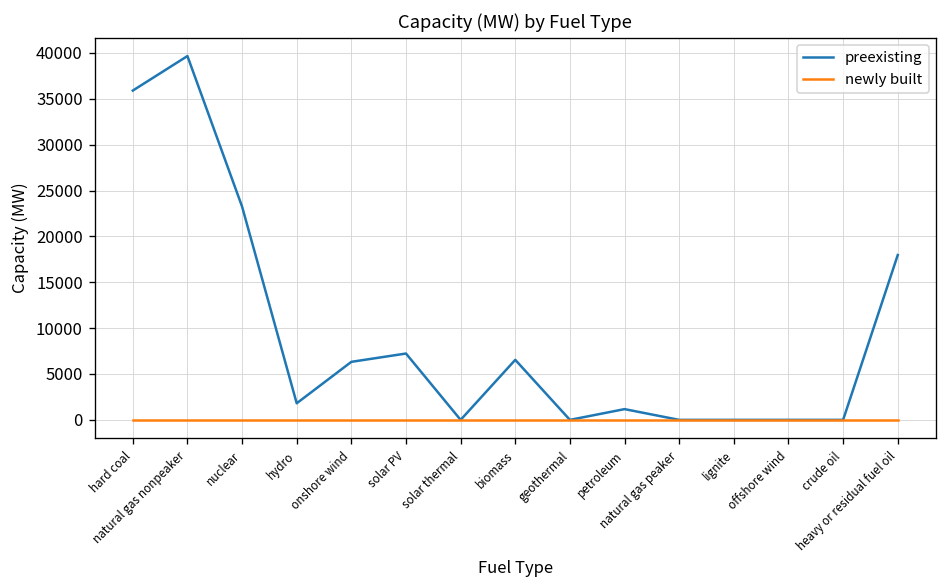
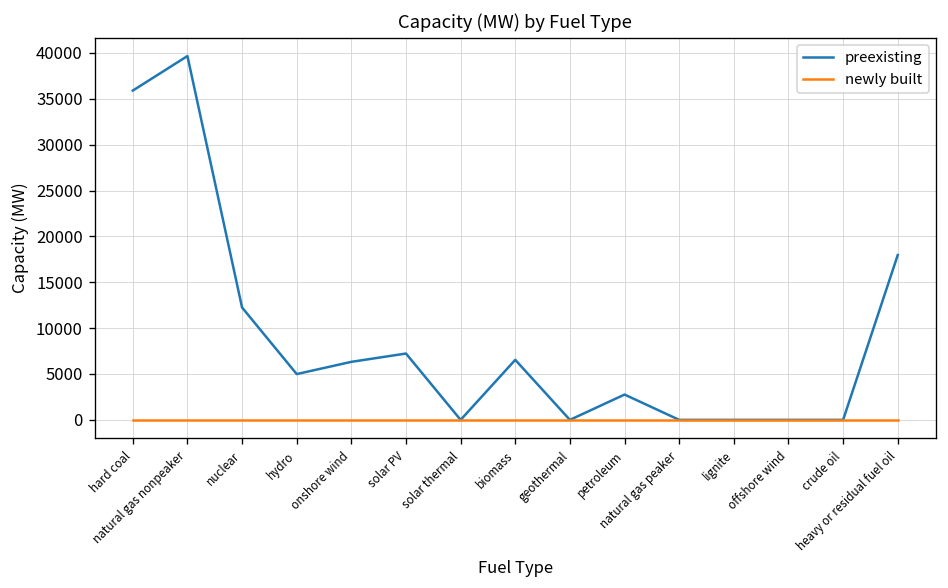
preexisting, nuclear: 23000 -> 12000
preexisting, hydro: 2000 -> 5000
preexisting, petroleum: 1000 -> 3000
